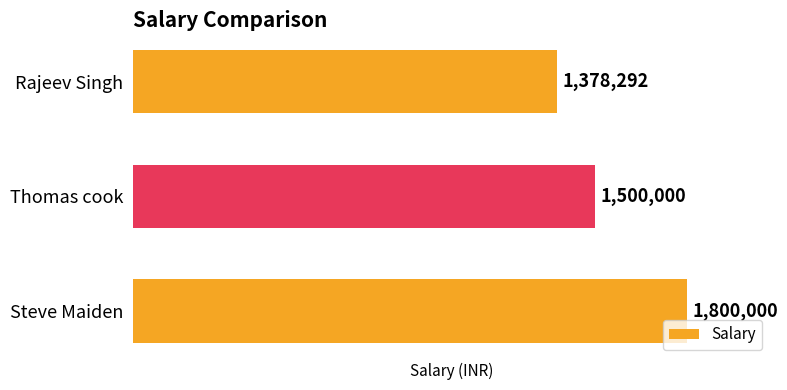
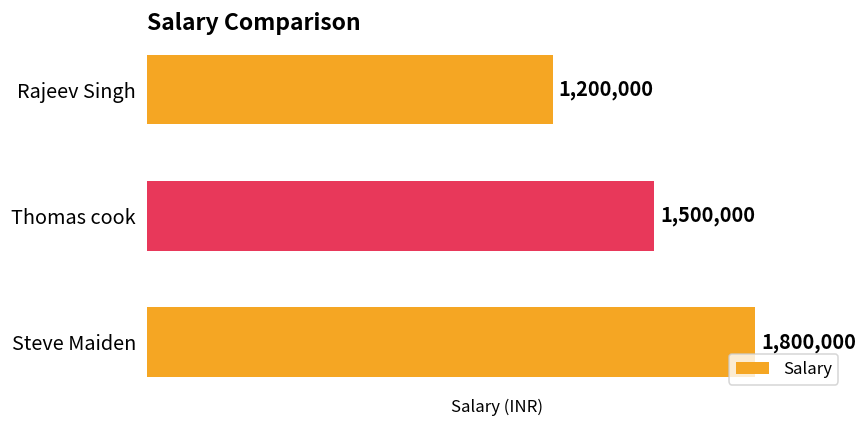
Rajeev Singh: 1,378,292 -> 1,200,000
